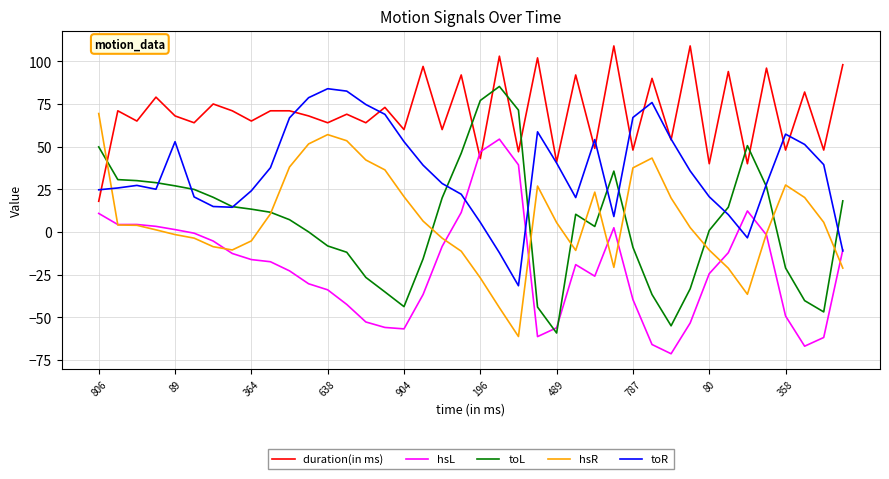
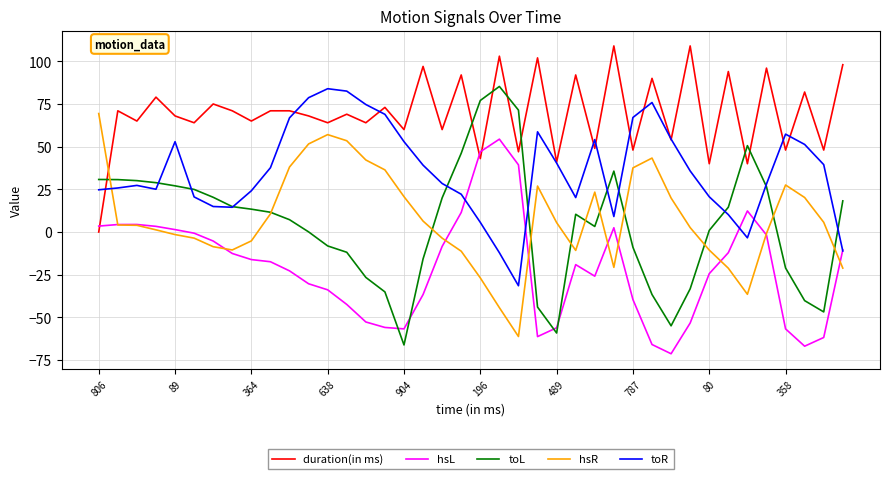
duration(in ms), 806: 18 -> 0
hsL, 806: 11 -> 3
toL, 806: 50 -> 31
toL, 904: -44 -> -66
hsL, 358: -49 -> -57
